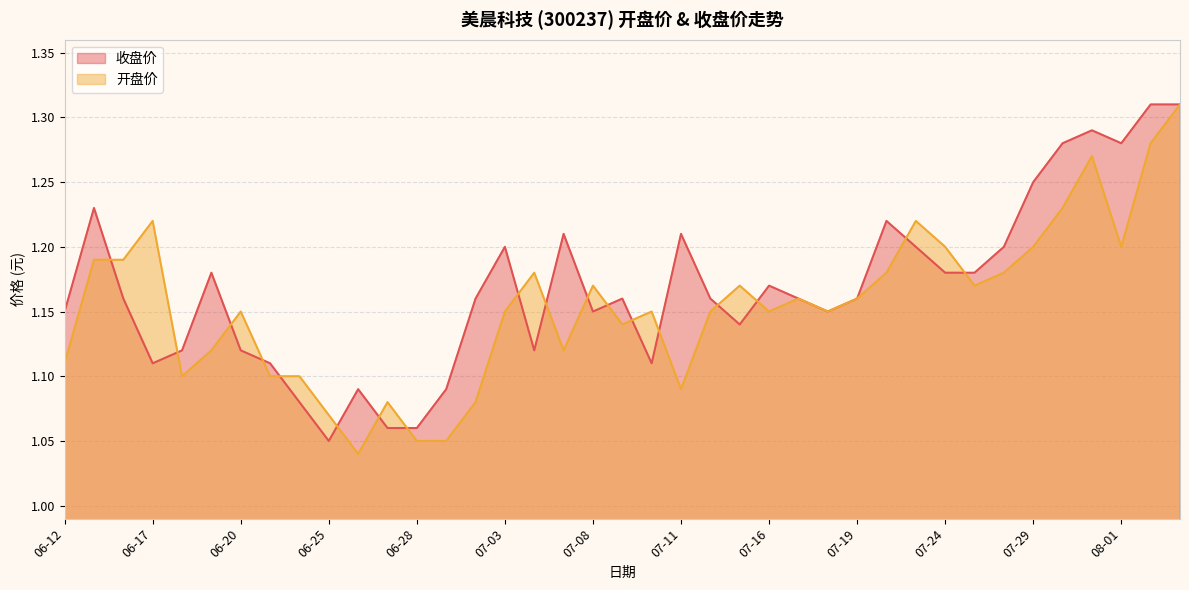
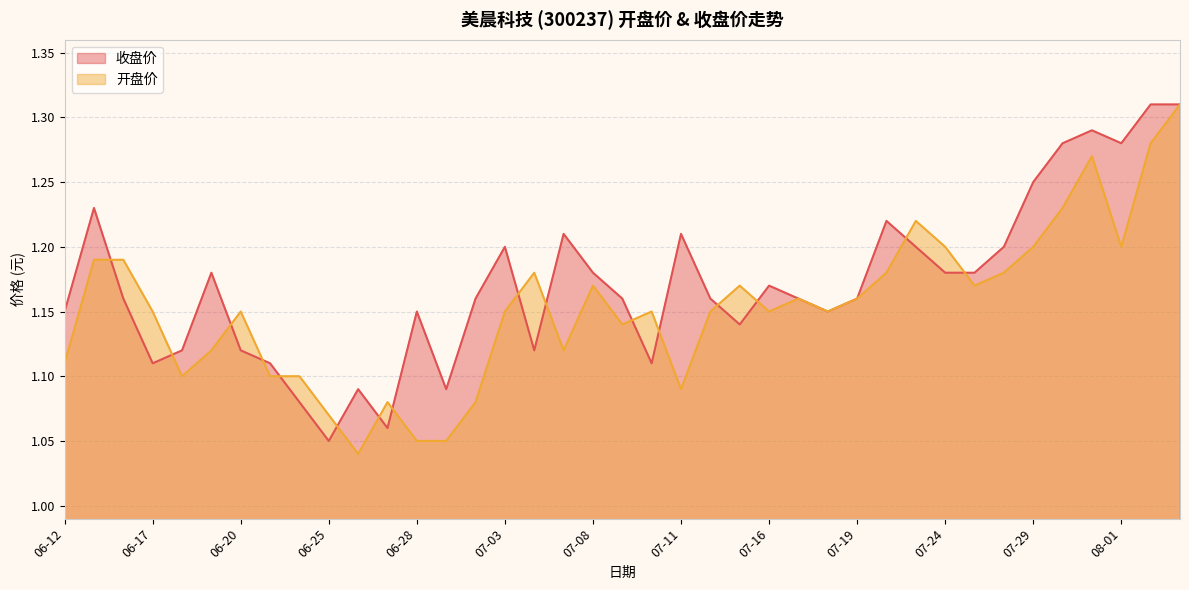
开盘价, 06-17: 1.22 -> 1.15
收盘价, 06-28: 1.06 -> 1.15
收盘价, 07-08: 1.15 -> 1.18
